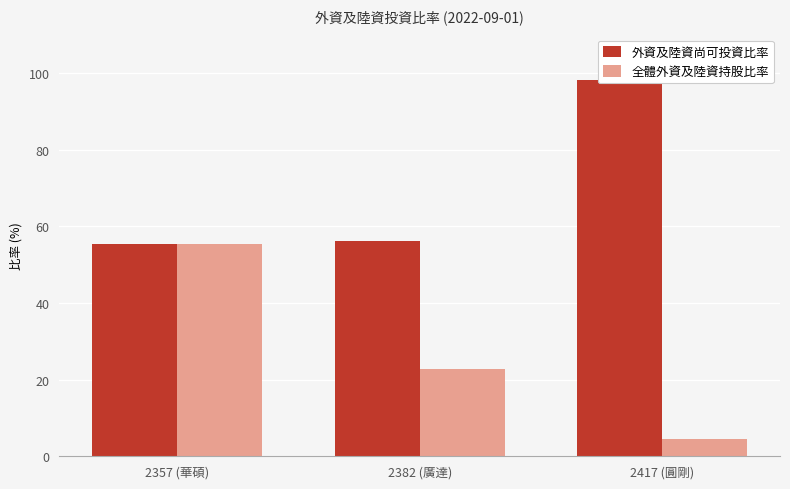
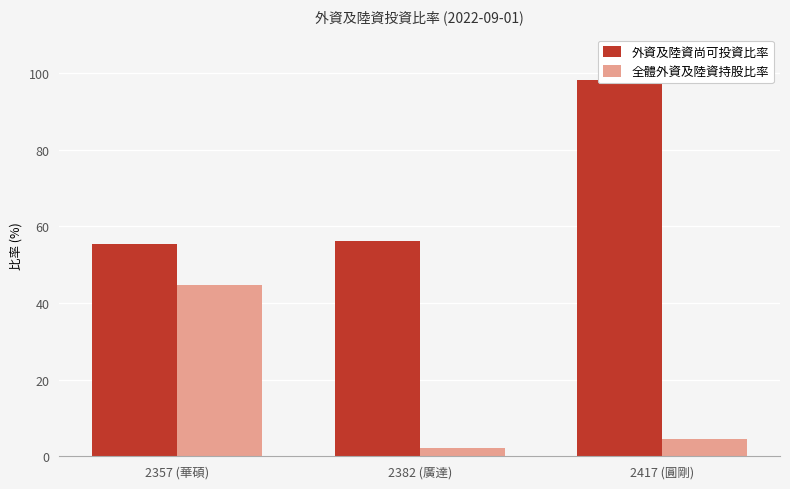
全體外資及陸資持股比率, 2357 (華碩): 55 -> 45
全體外資及陸資持股比率, 2382 (廣達): 23 -> 2
